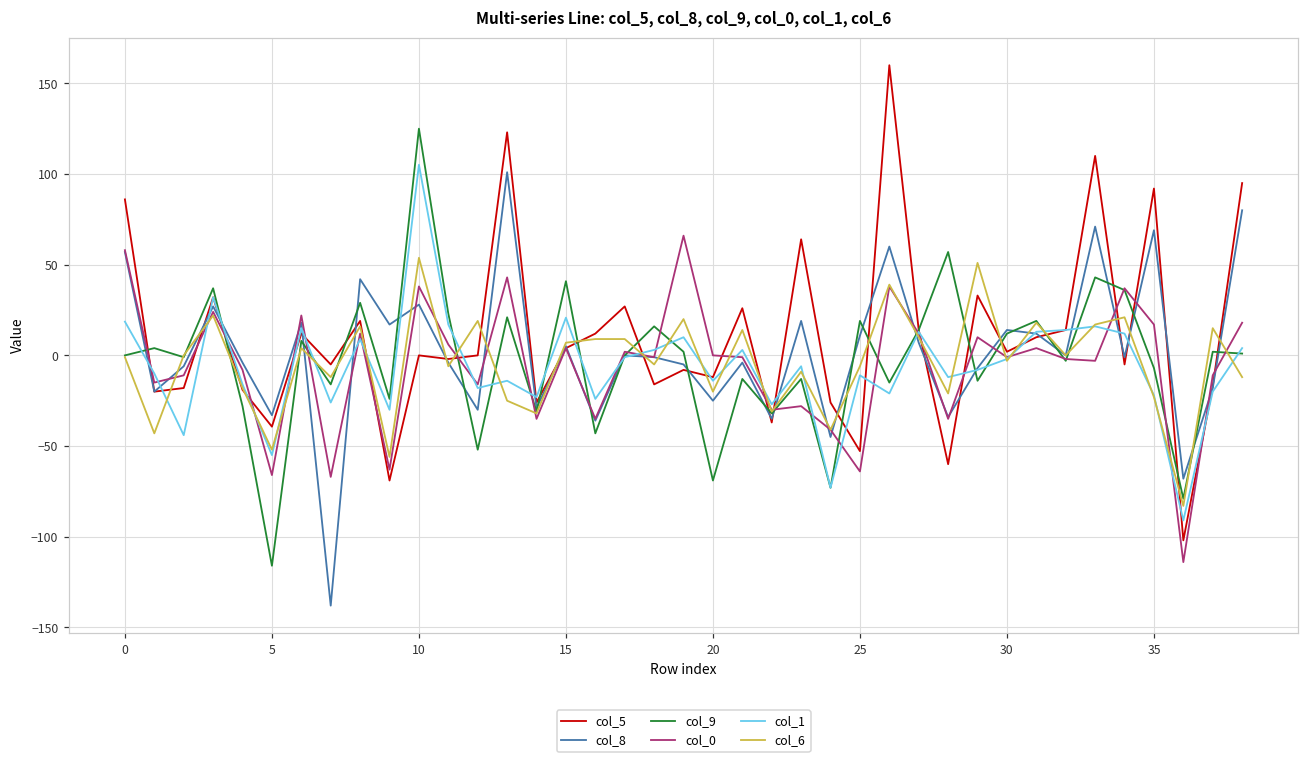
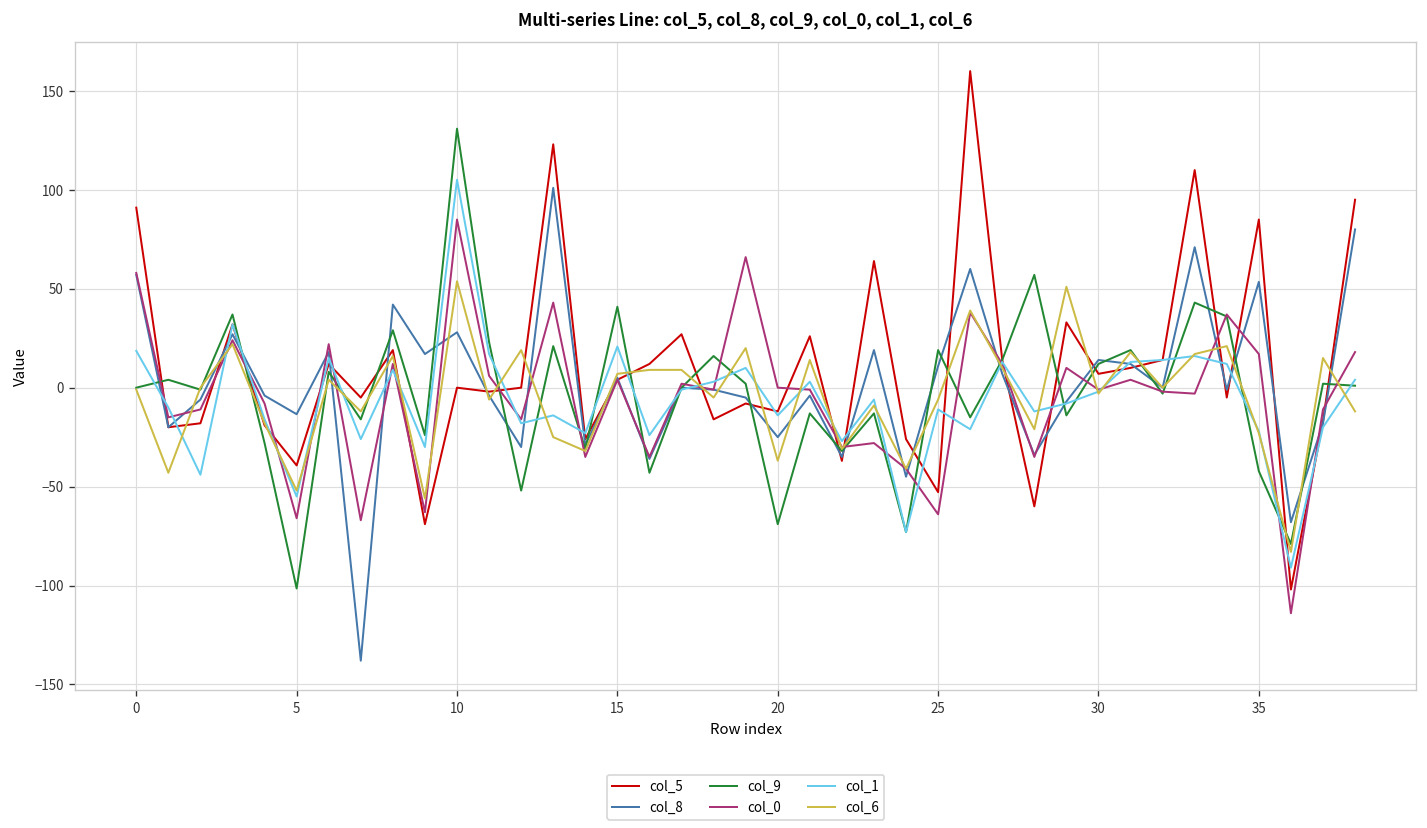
col_5, 0: 86 -> 91
col_8, 5: -33 -> -13
col_9, 5: -116 -> -102
col_9, 10: 125 -> 131
col_0, 10: 38 -> 85
col_6, 20: -20 -> -37
col_5, 30: 2 -> 7
col_5, 35: 92 -> 85
col_8, 35: 69 -> 54
col_9, 35: -7 -> -42
